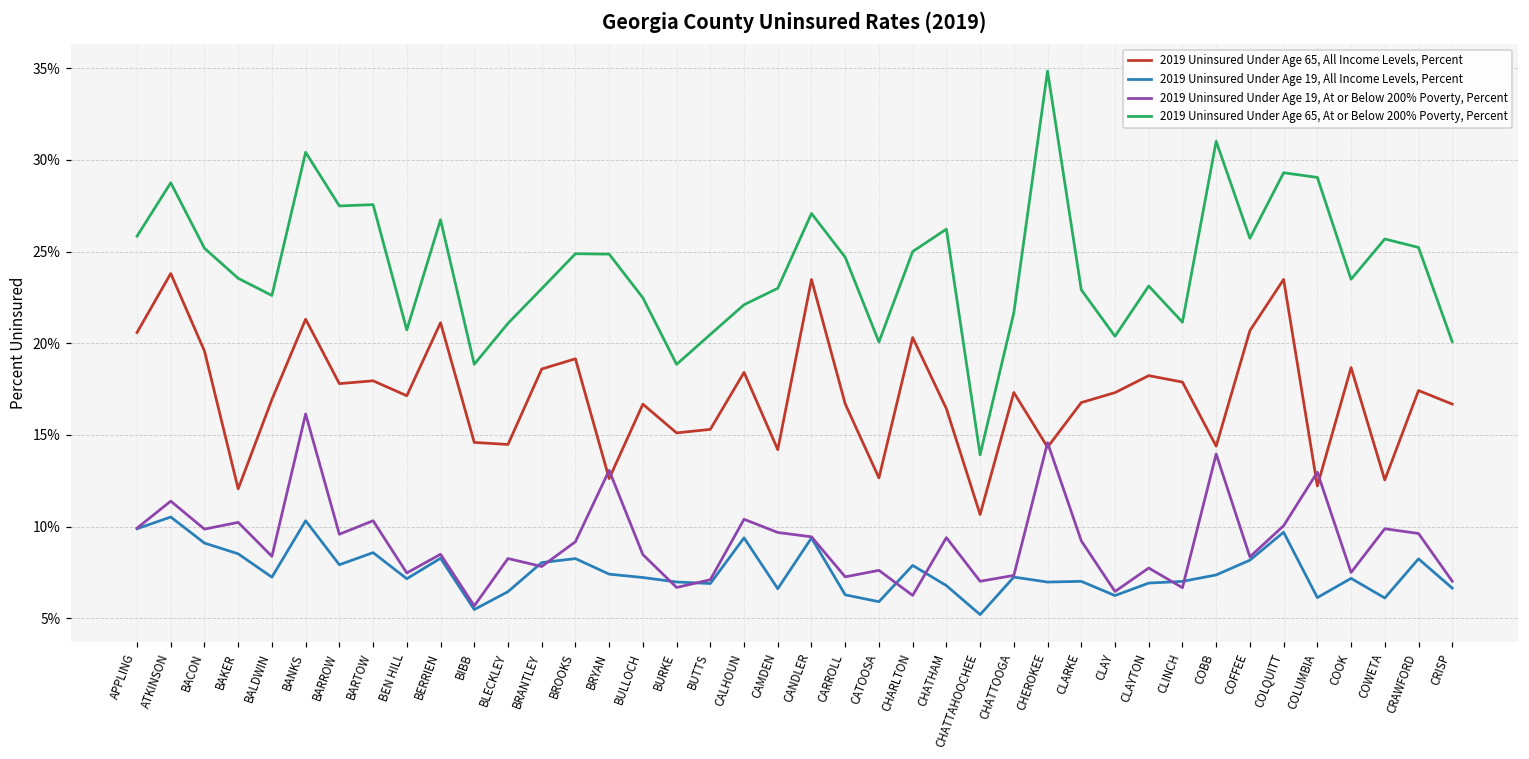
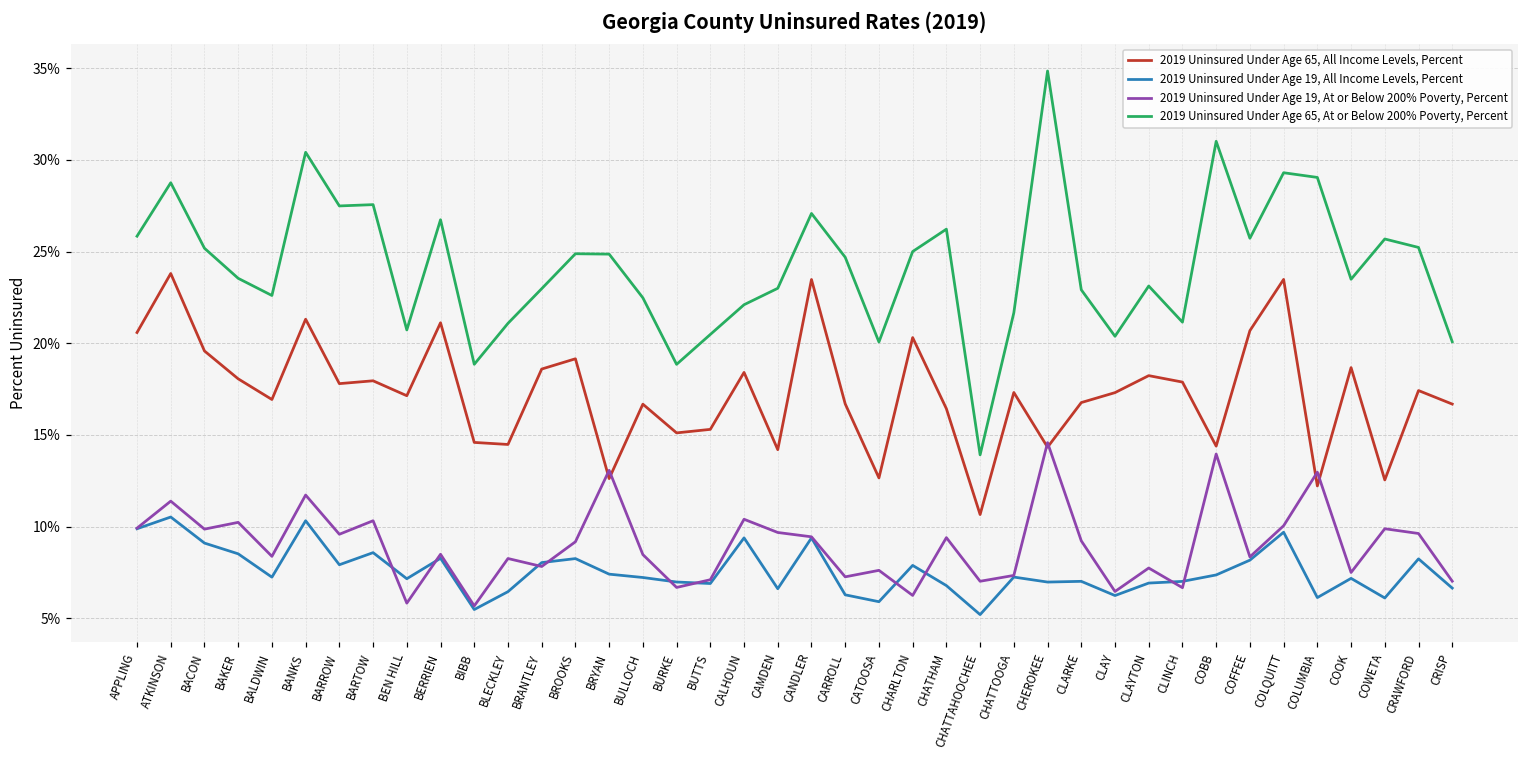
2019 Uninsured Under Age 65, All Income Levels, Percent, BAKER: 12.1% -> 18.1%
2019 Uninsured Under Age 19, At or Below 200% Poverty, Percent, BANKS: 16.1% -> 11.7%
2019 Uninsured Under Age 19, At or Below 200% Poverty, Percent, BEN HILL: 7.5% -> 5.8%
